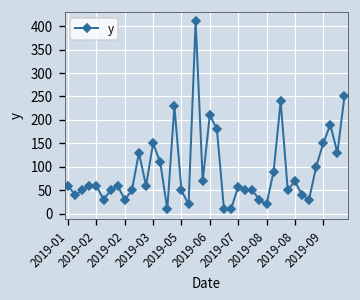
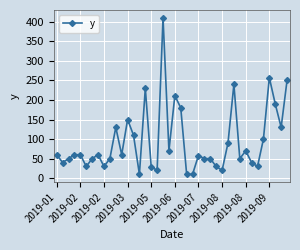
2019-05: 50 -> 30
2019-09: 150 -> 260
